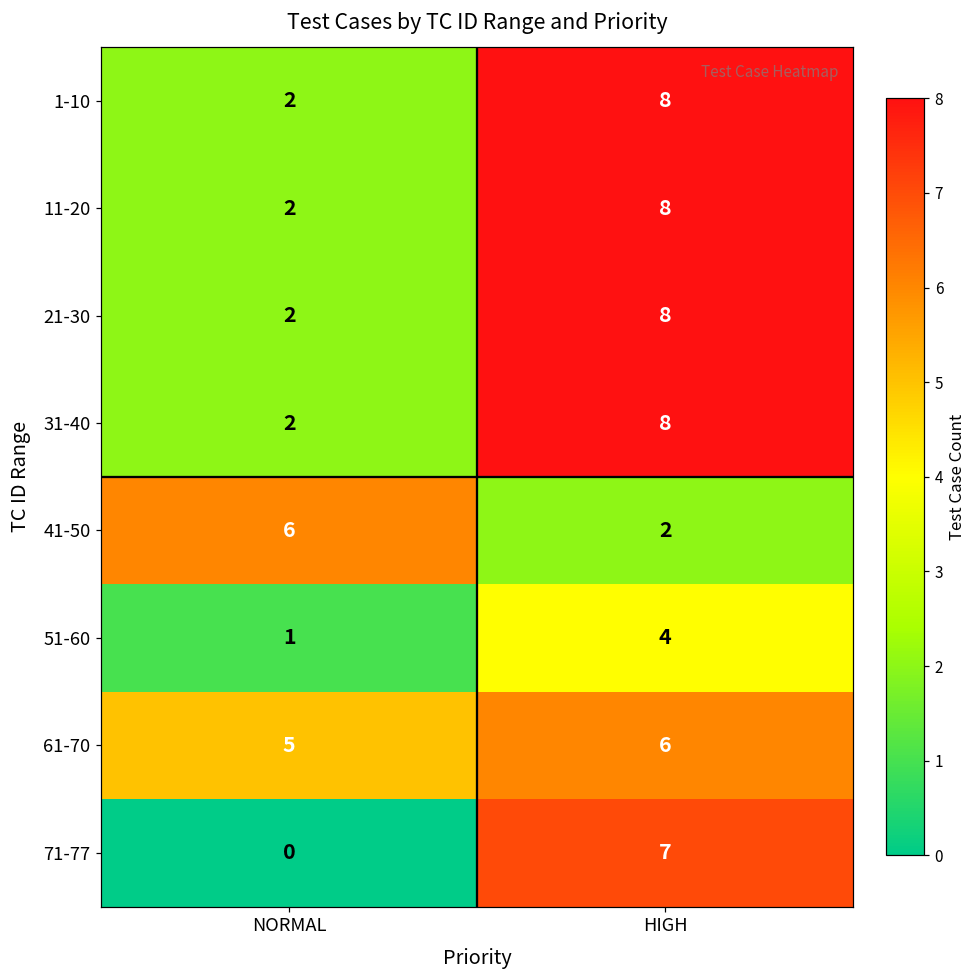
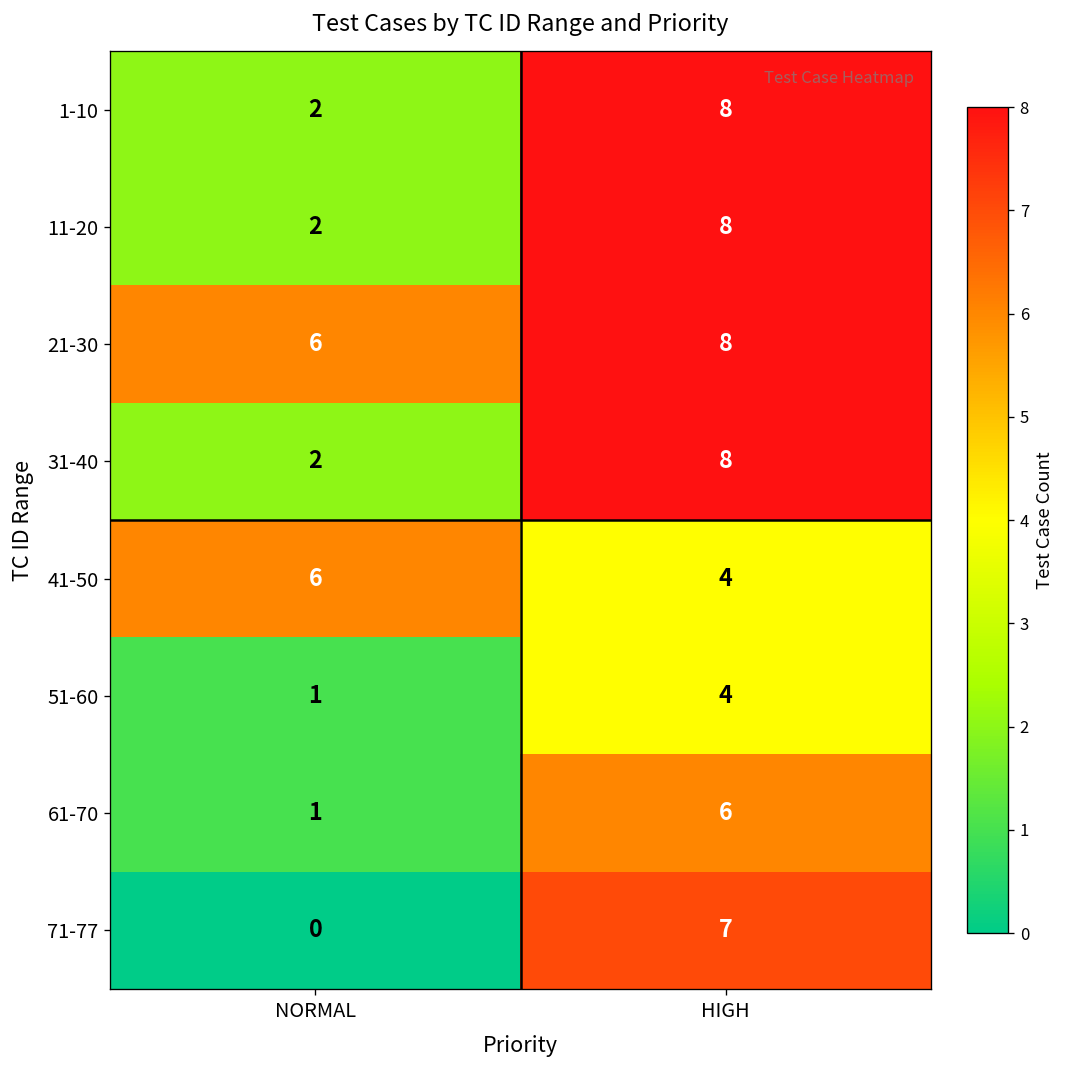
21-30, NORMAL: 2 -> 6
41-50, HIGH: 2 -> 4
61-70, NORMAL: 5 -> 1
